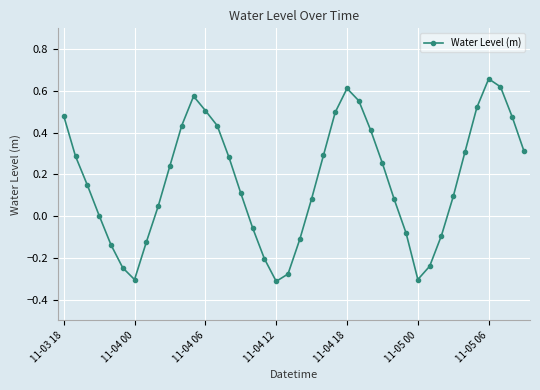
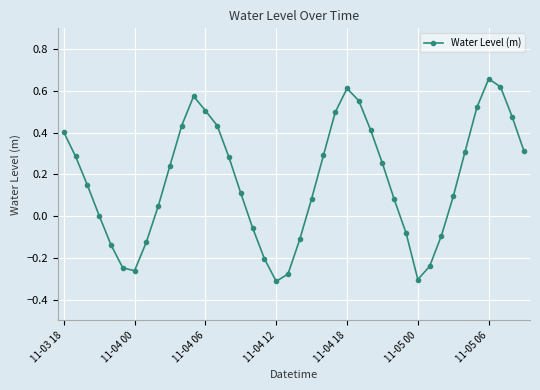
11-03 18: 0.48 -> 0.40
11-04 00: -0.30 -> -0.26
